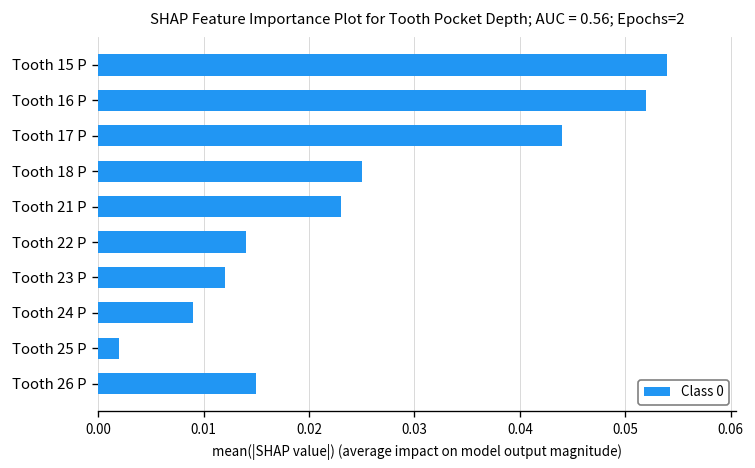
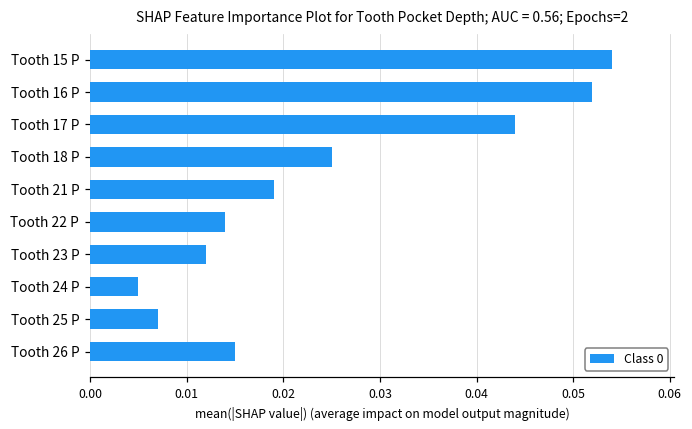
Tooth 21 P: 0.023 -> 0.019
Tooth 24 P: 0.009 -> 0.005
Tooth 25 P: 0.002 -> 0.007
